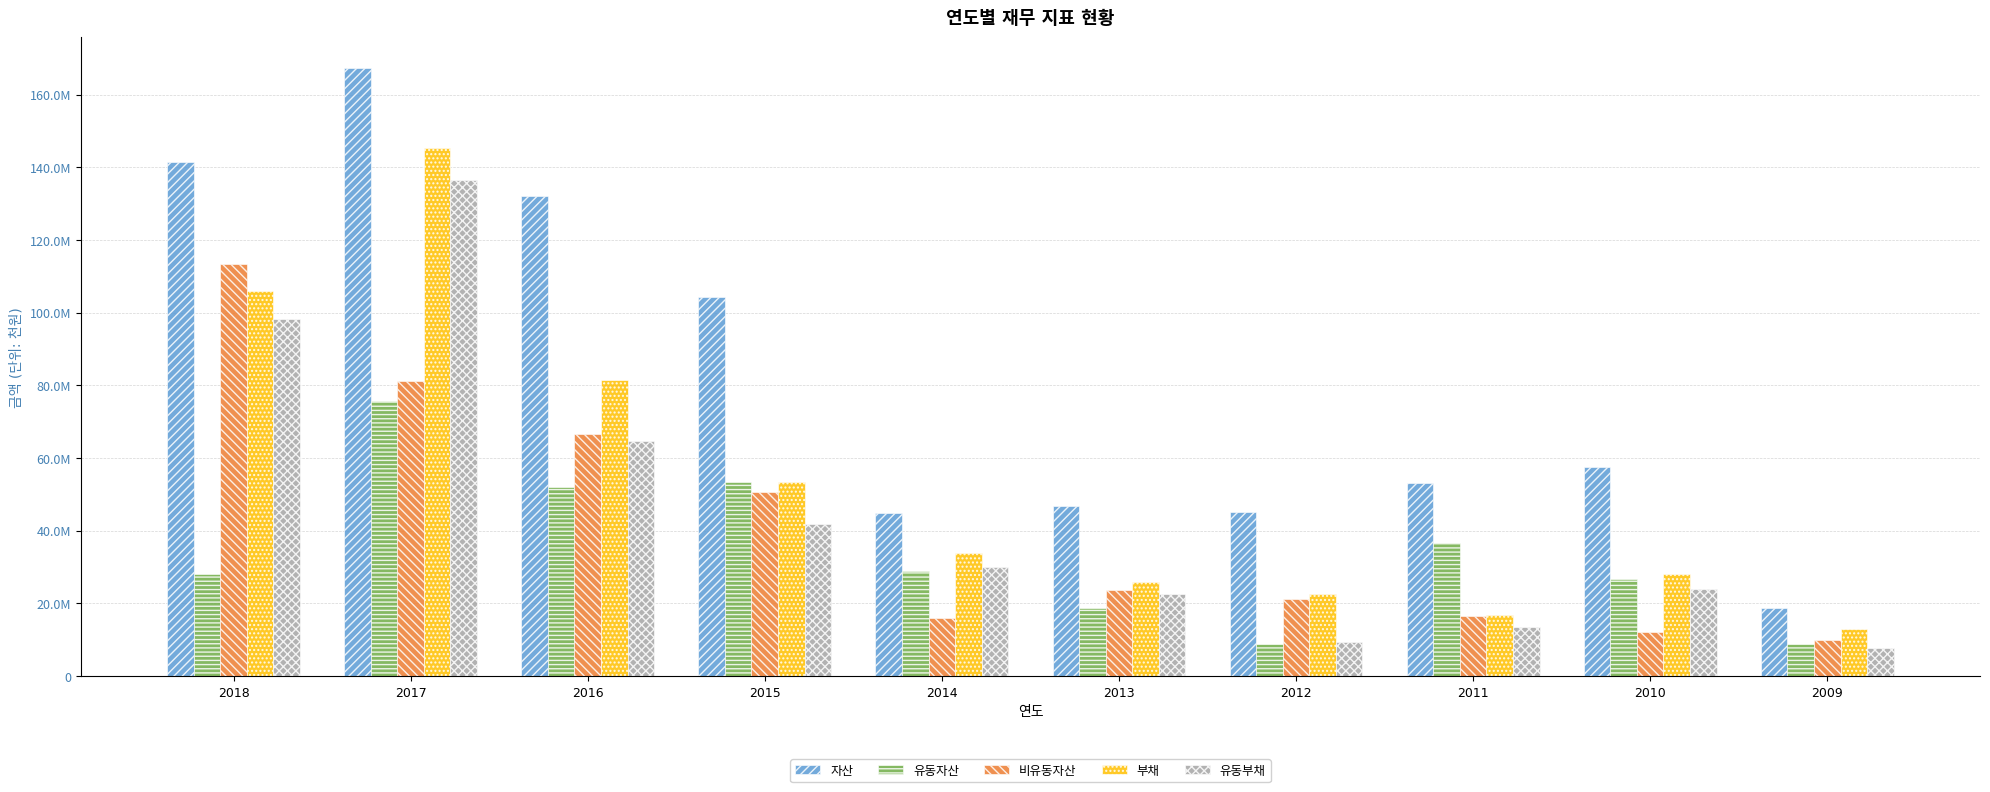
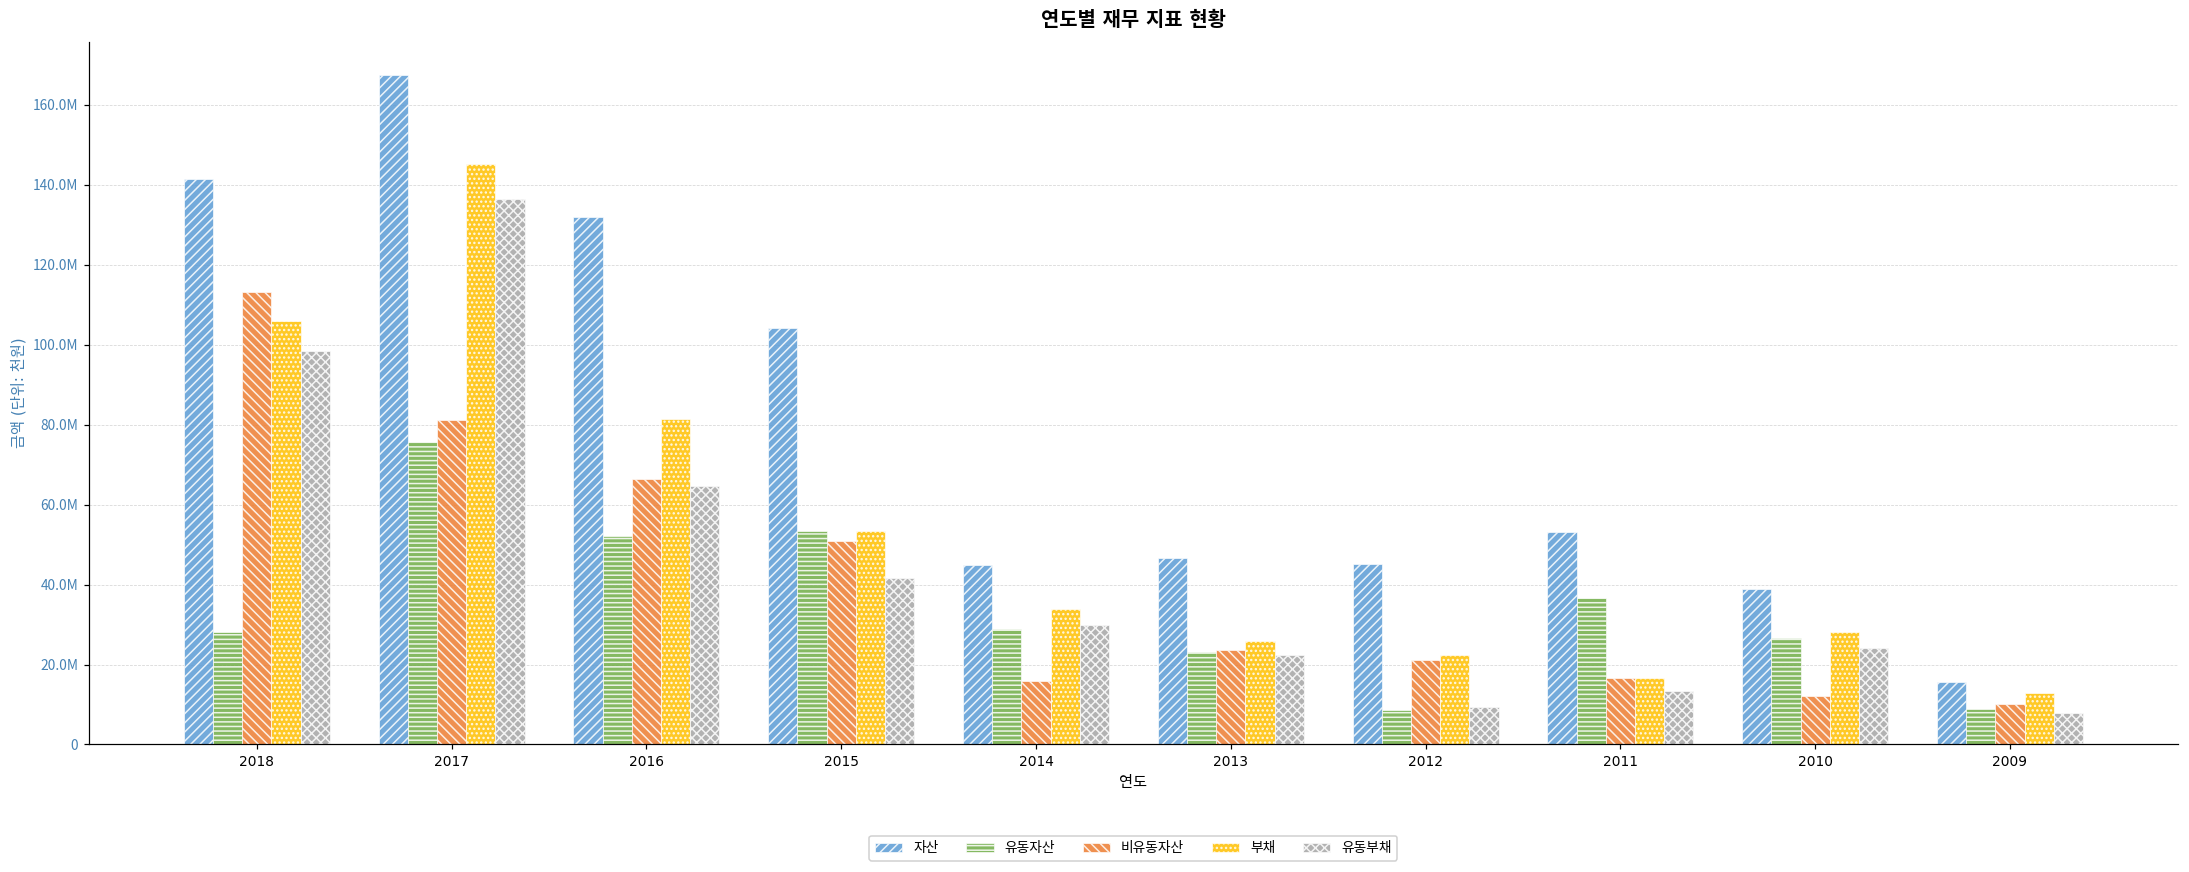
유동자산, 2013: 19000000 -> 23000000
자산, 2010: 57000000 -> 39000000
자산, 2009: 19000000 -> 16000000
